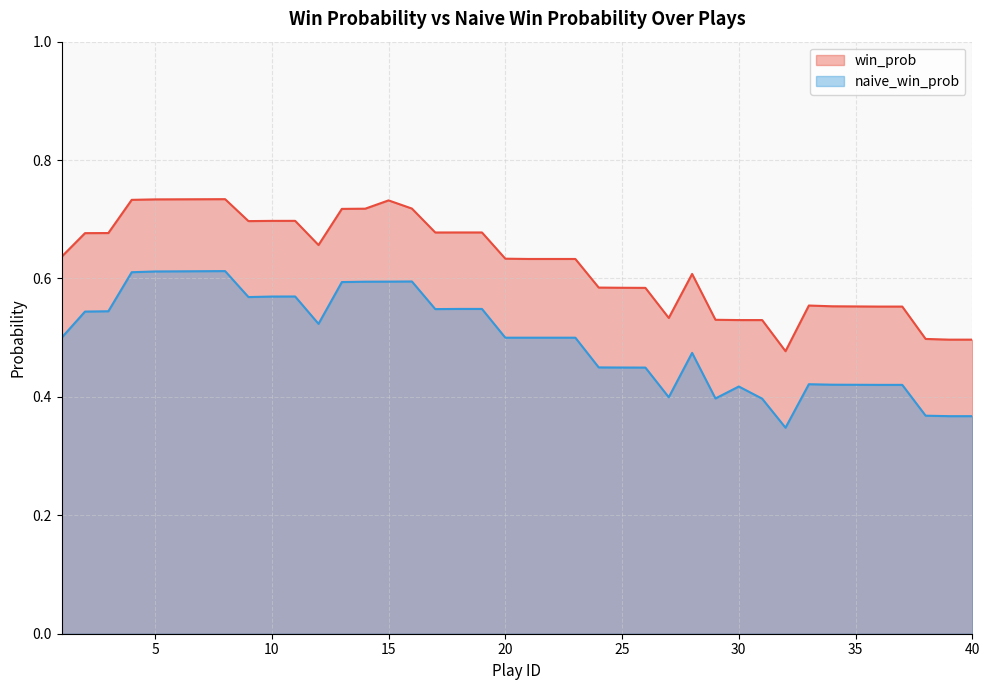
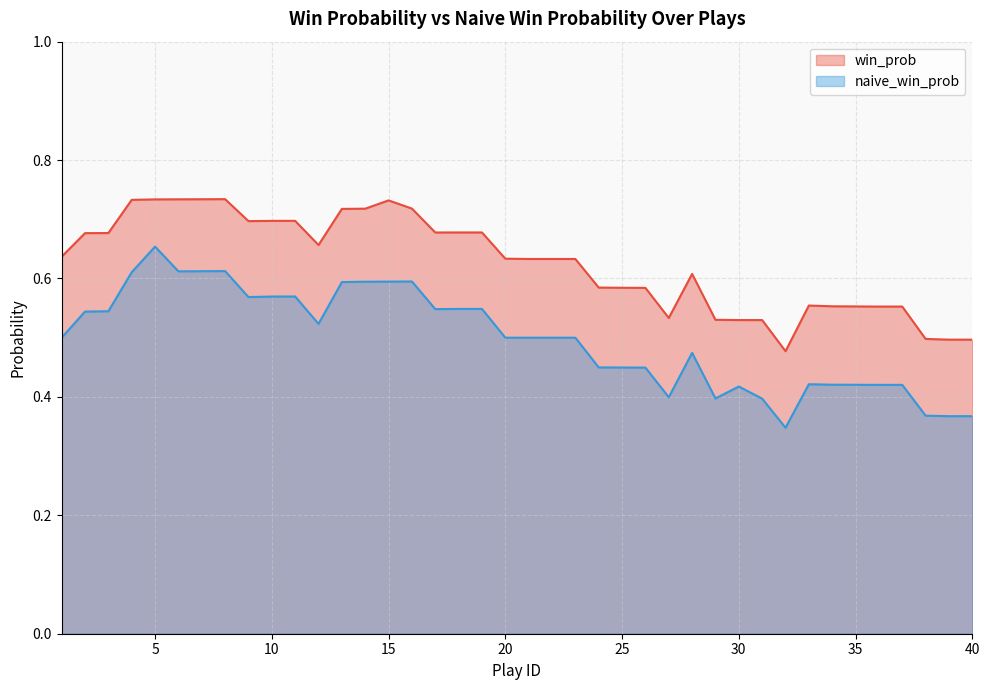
naive_win_prob, 5: 0.61 -> 0.65
